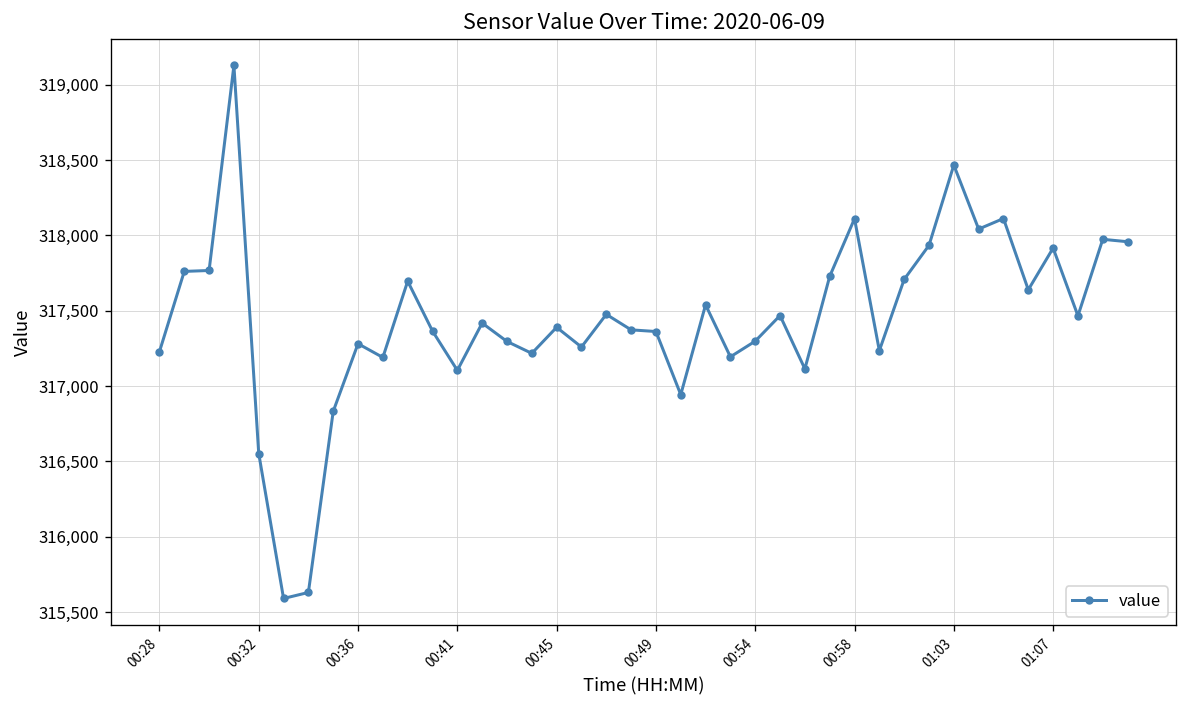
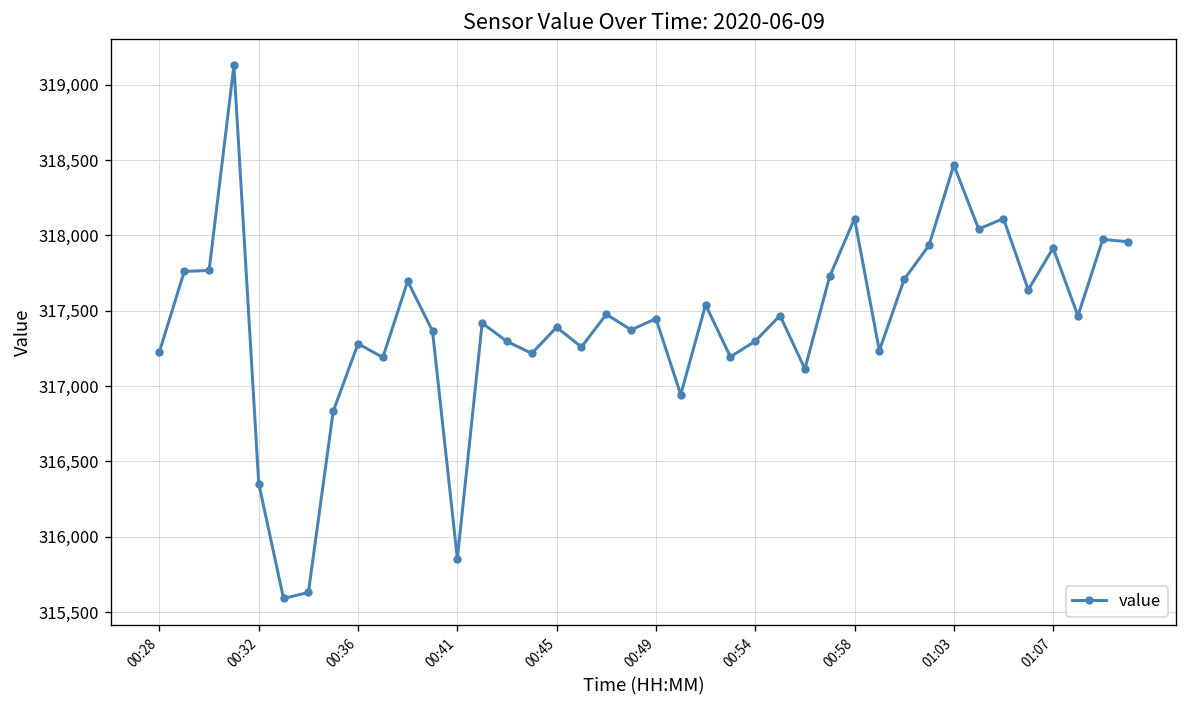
00:32: 316,550 -> 316,350
00:41: 317,100 -> 315,850
00:49: 317,360 -> 317,450
